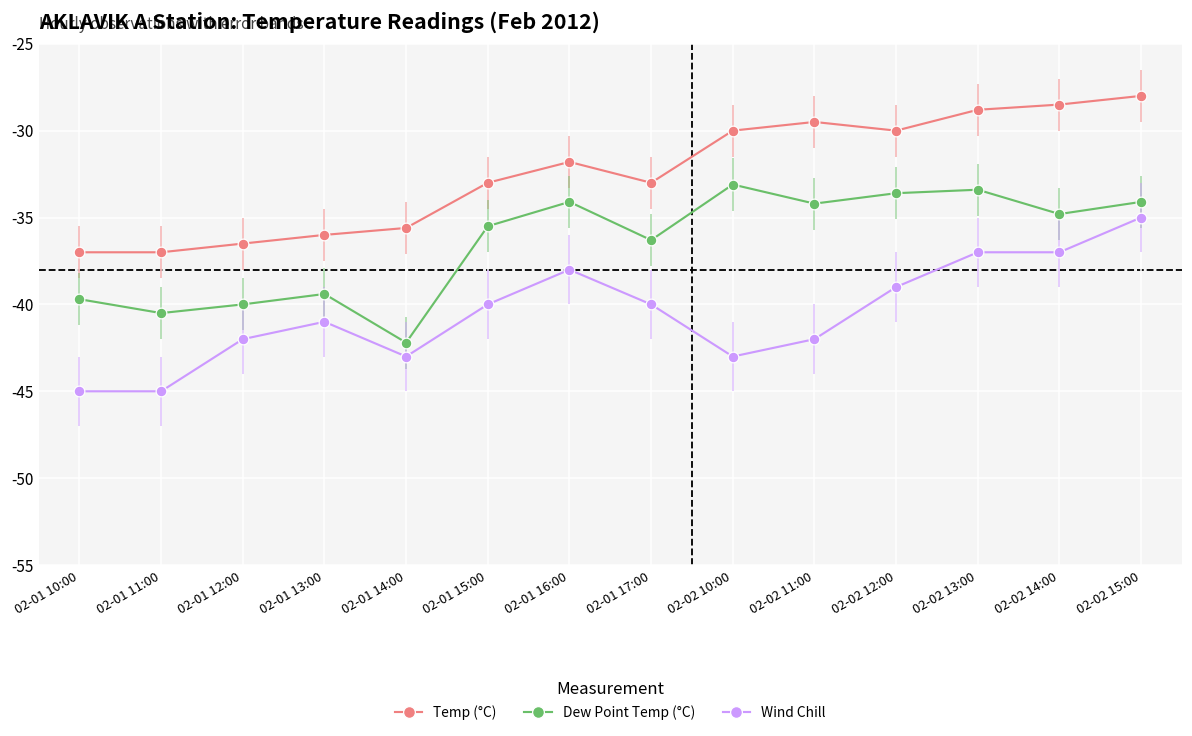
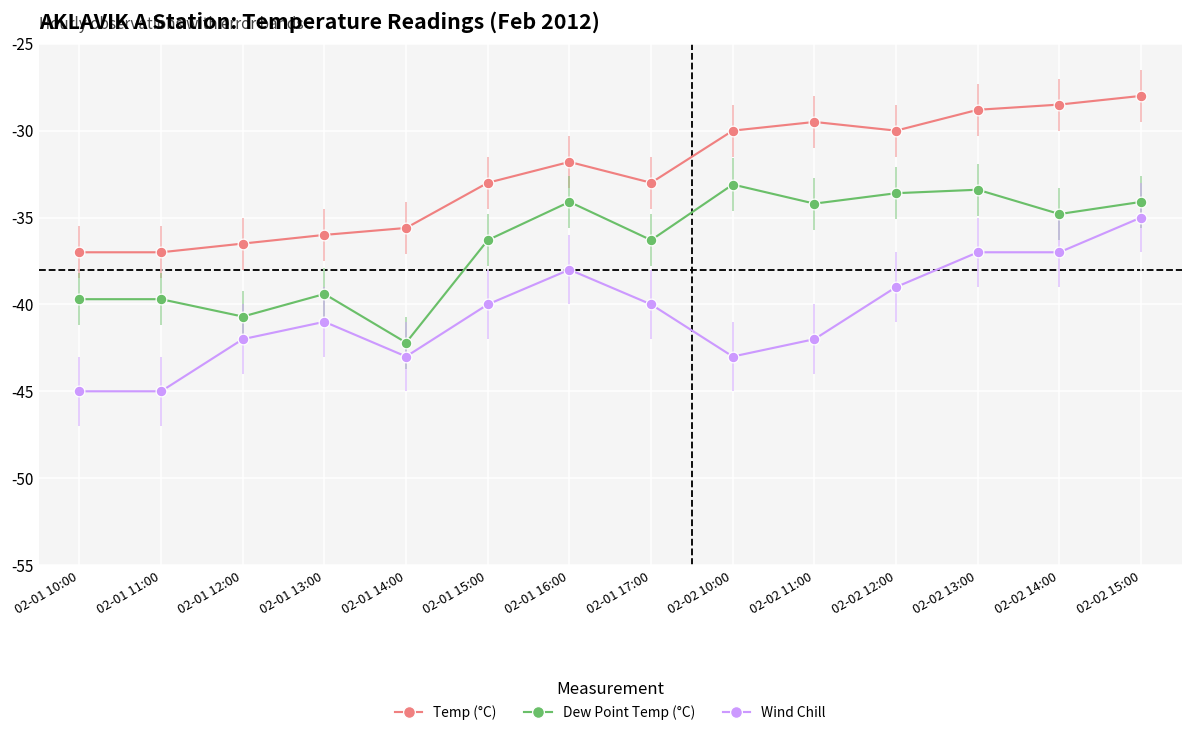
Dew Point Temp (°C), 02-01 11:00: -40.5 -> -39.7
Dew Point Temp (°C), 02-01 12:00: -40.0 -> -40.7
Dew Point Temp (°C), 02-01 15:00: -35.5 -> -36.3
